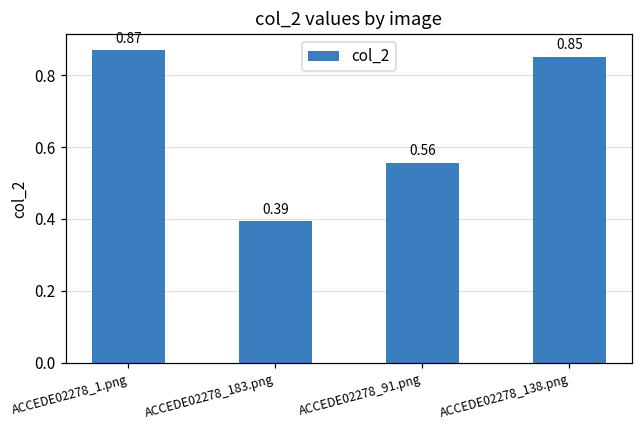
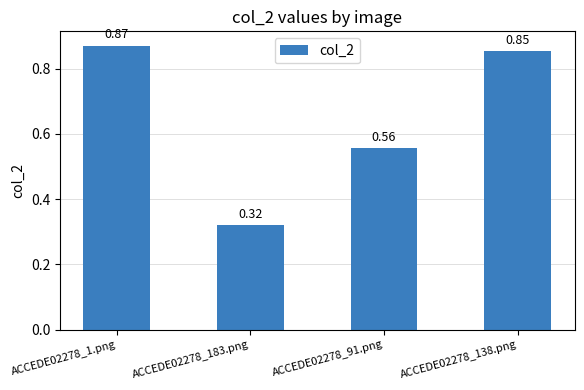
ACCEDE02278_183.png: 0.39 -> 0.32
